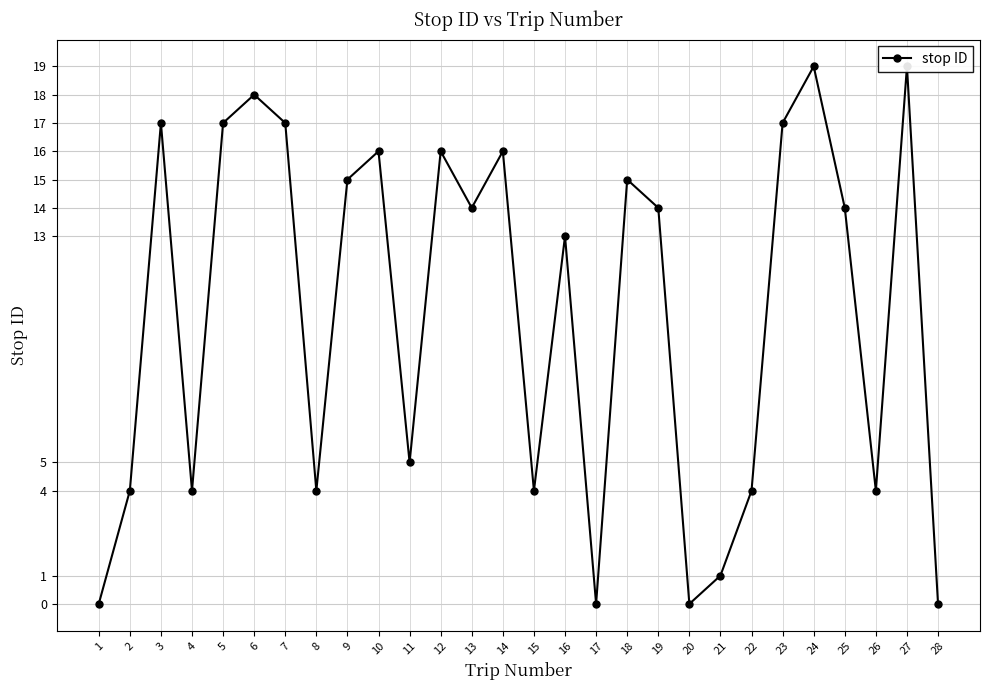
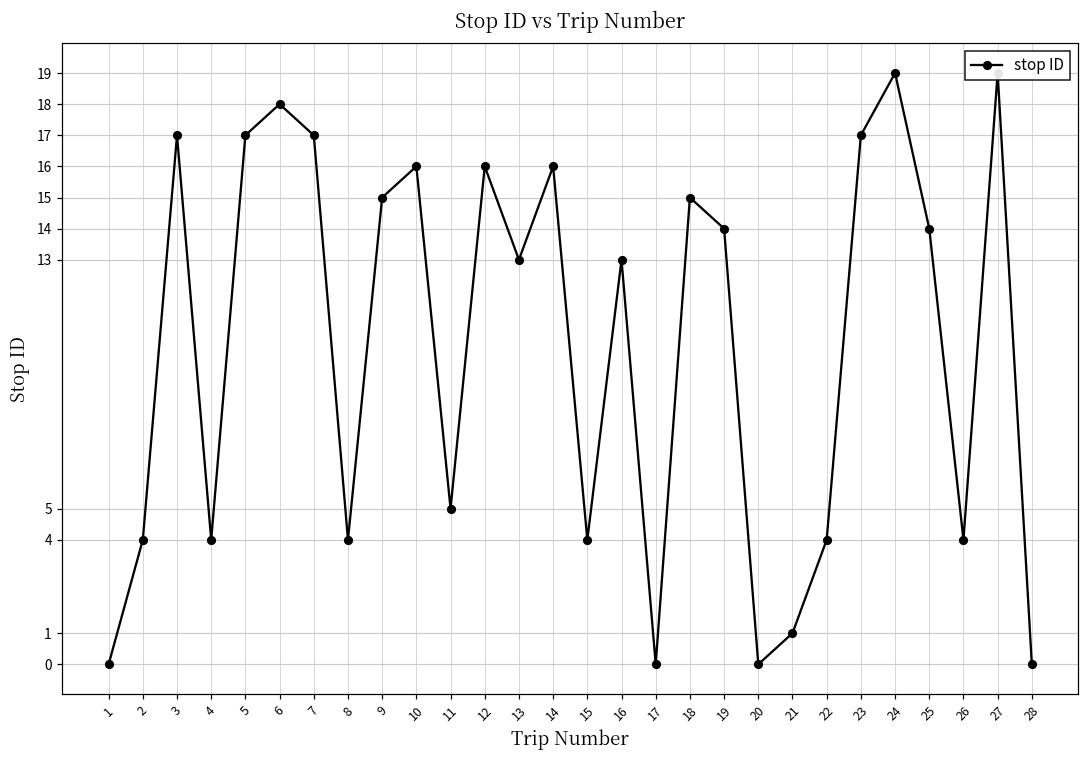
13: 14 -> 13
